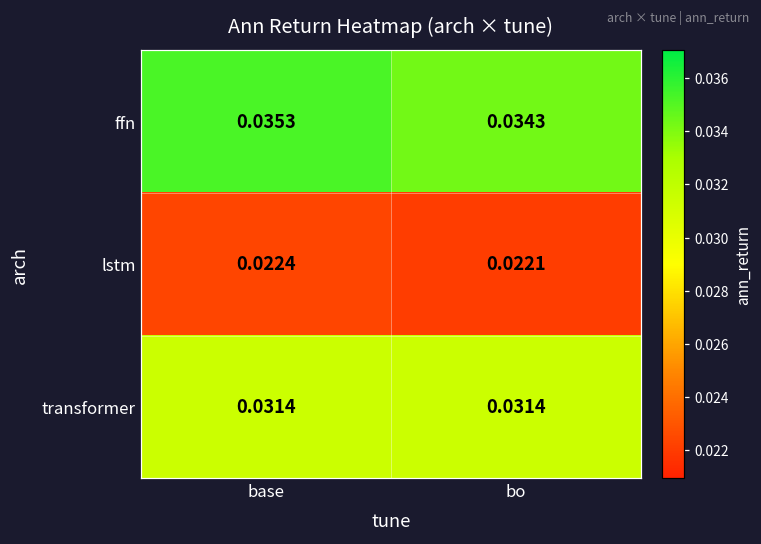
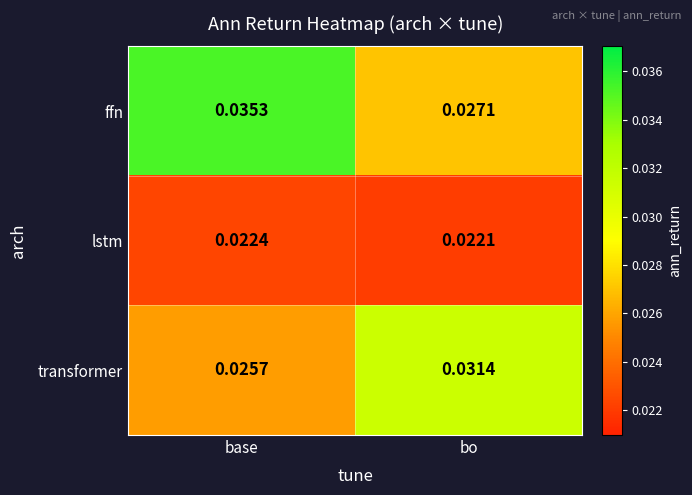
ffn, bo: 0.0343 -> 0.0271
transformer, base: 0.0314 -> 0.0257
